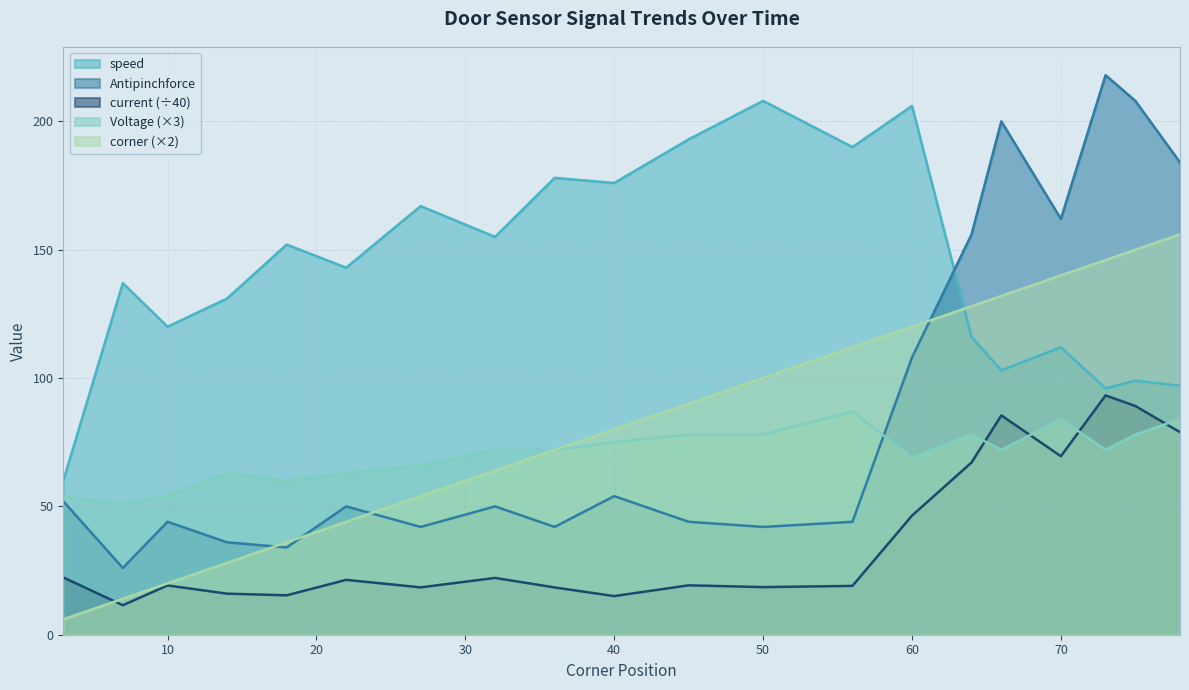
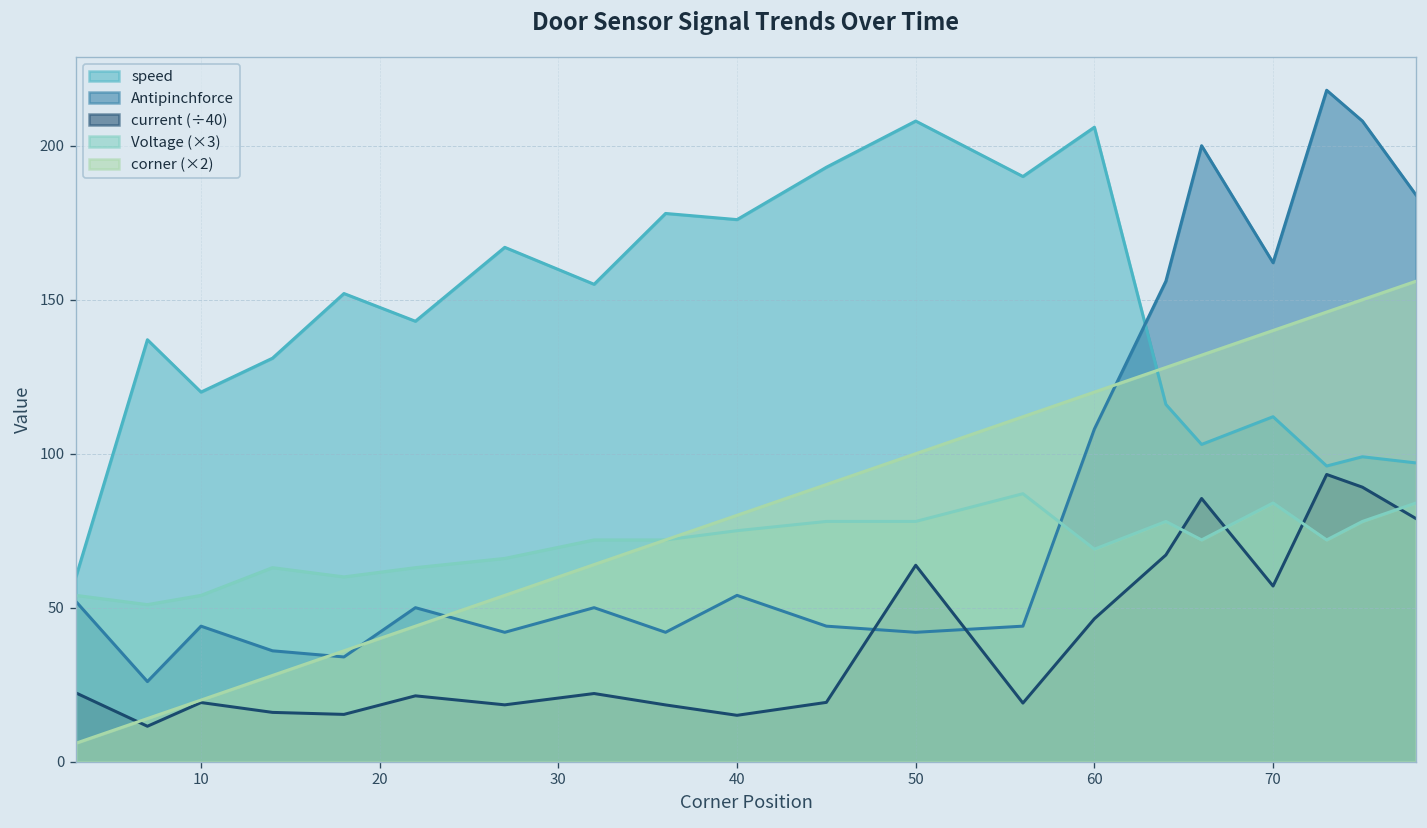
current (÷40), 50: 19 -> 64
current (÷40), 70: 70 -> 57
